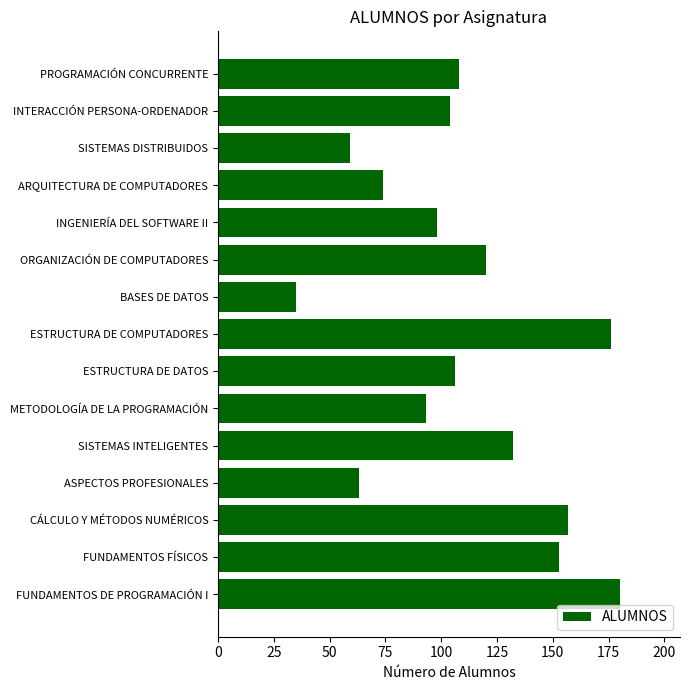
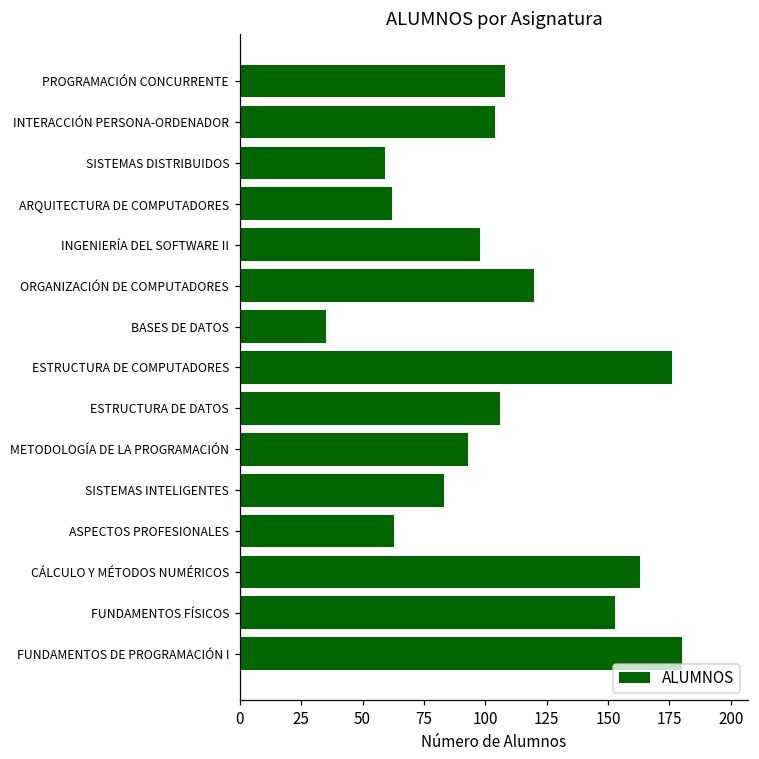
ARQUITECTURA DE COMPUTADORES: 74 -> 62
SISTEMAS INTELIGENTES: 132 -> 83
CÁLCULO Y MÉTODOS NUMÉRICOS: 157 -> 163
